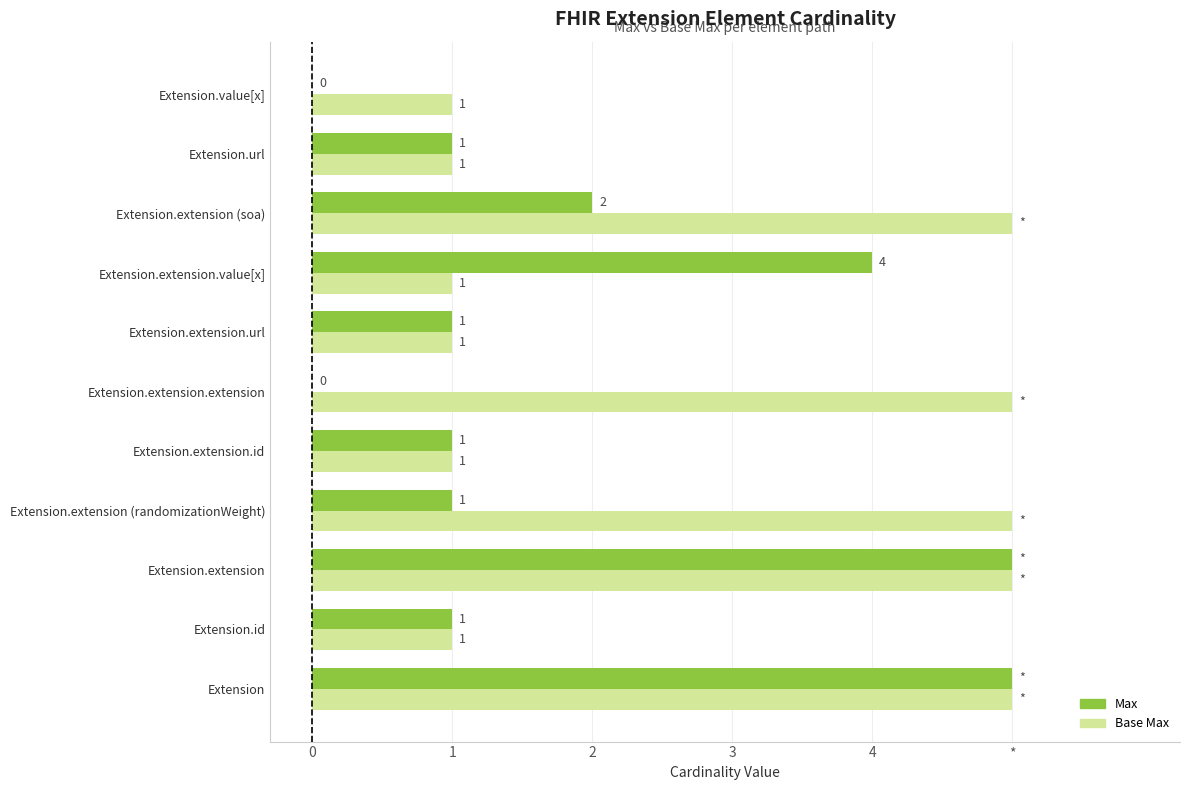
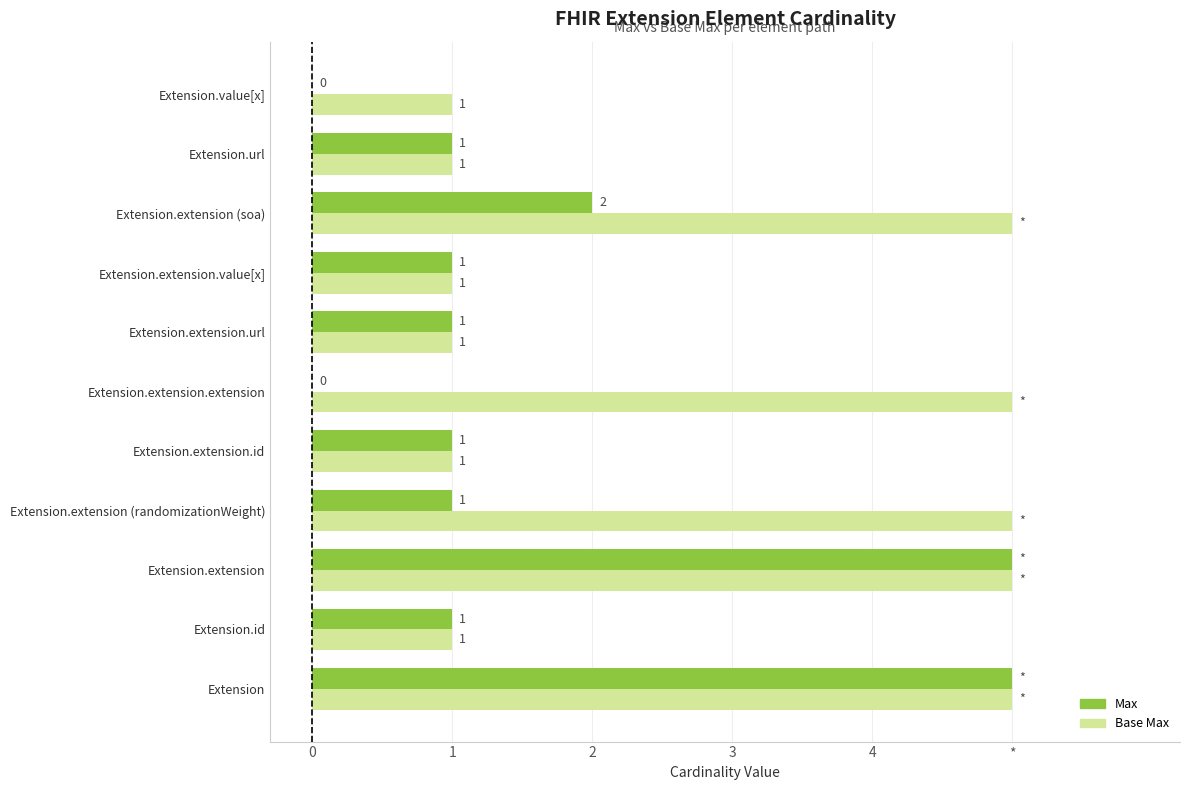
Max, Extension.extension.value[x]: 4 -> 1
